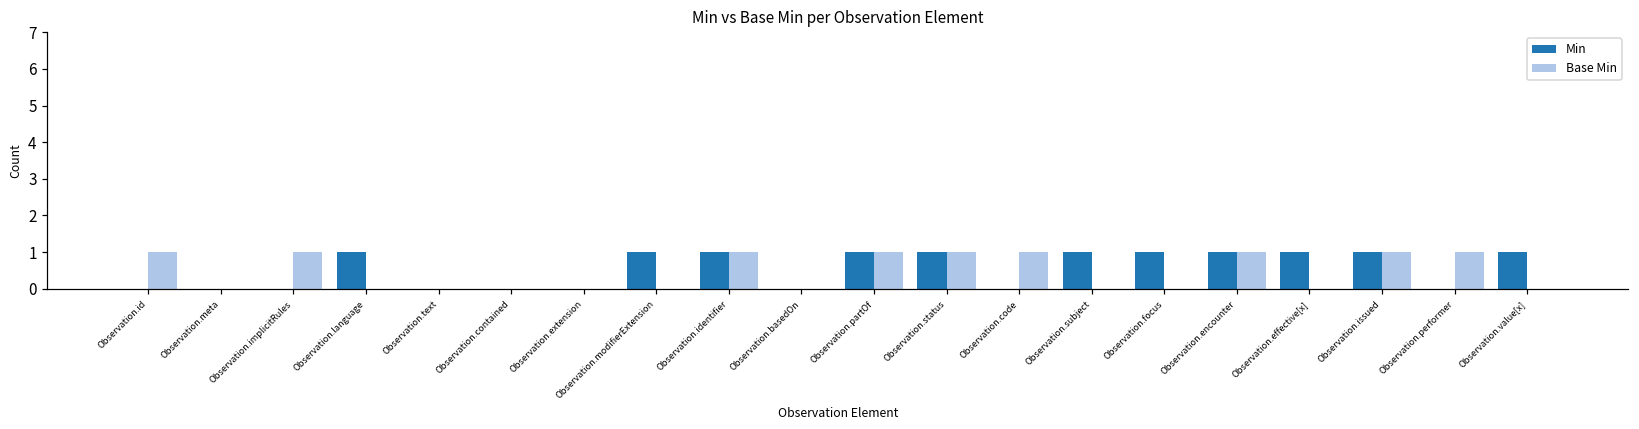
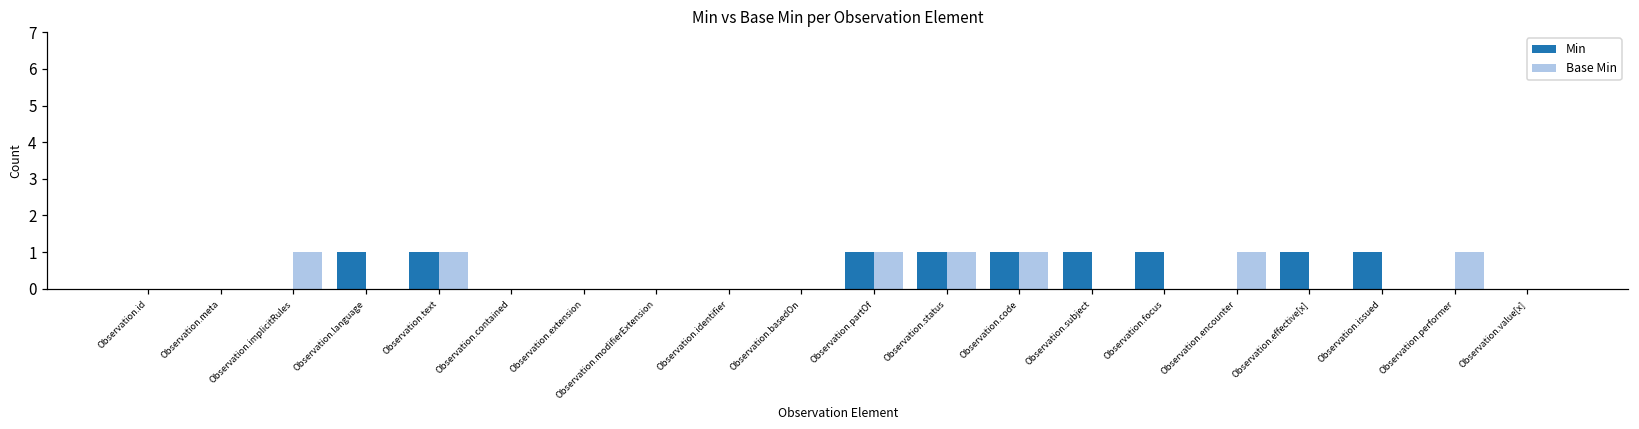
Base Min, Observation.id: 1 -> 0
Min, Observation.text: 0 -> 1
Base Min, Observation.text: 0 -> 1
Min, Observation.modifierExtension: 1 -> 0
Min, Observation.identifier: 1 -> 0
Base Min, Observation.identifier: 1 -> 0
Min, Observation.code: 0 -> 1
Min, Observation.encounter: 1 -> 0
Base Min, Observation.issued: 1 -> 0
Min, Observation.value[x]: 1 -> 0
